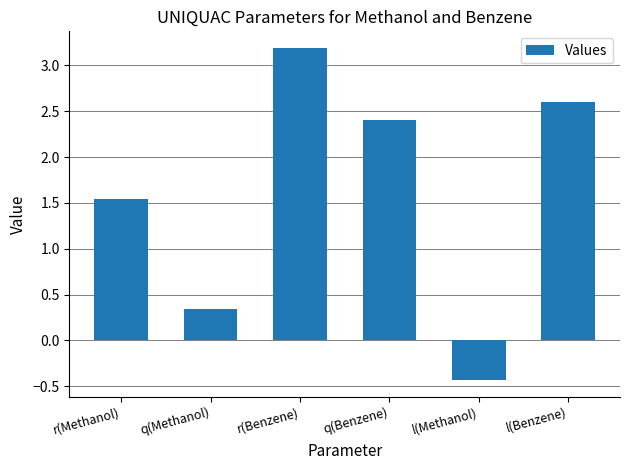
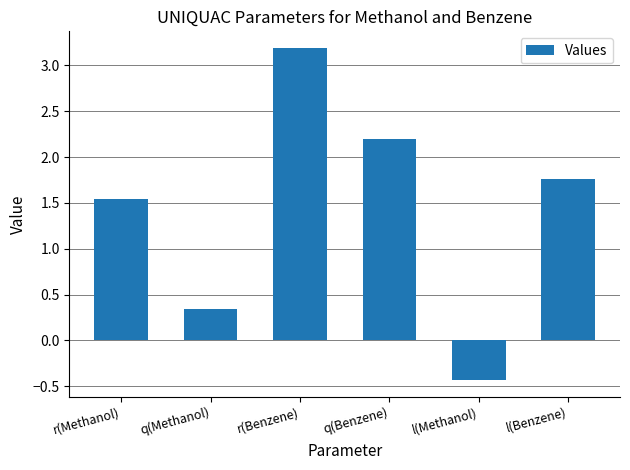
q(Benzene): 2.4 -> 2.2
l(Benzene): 2.6 -> 1.8
